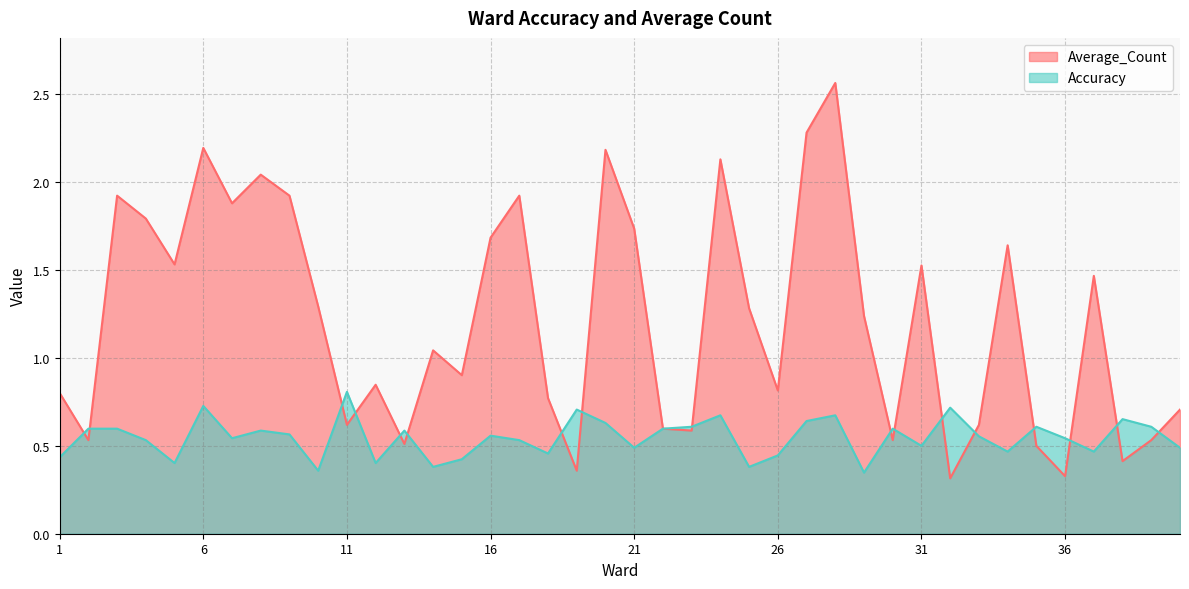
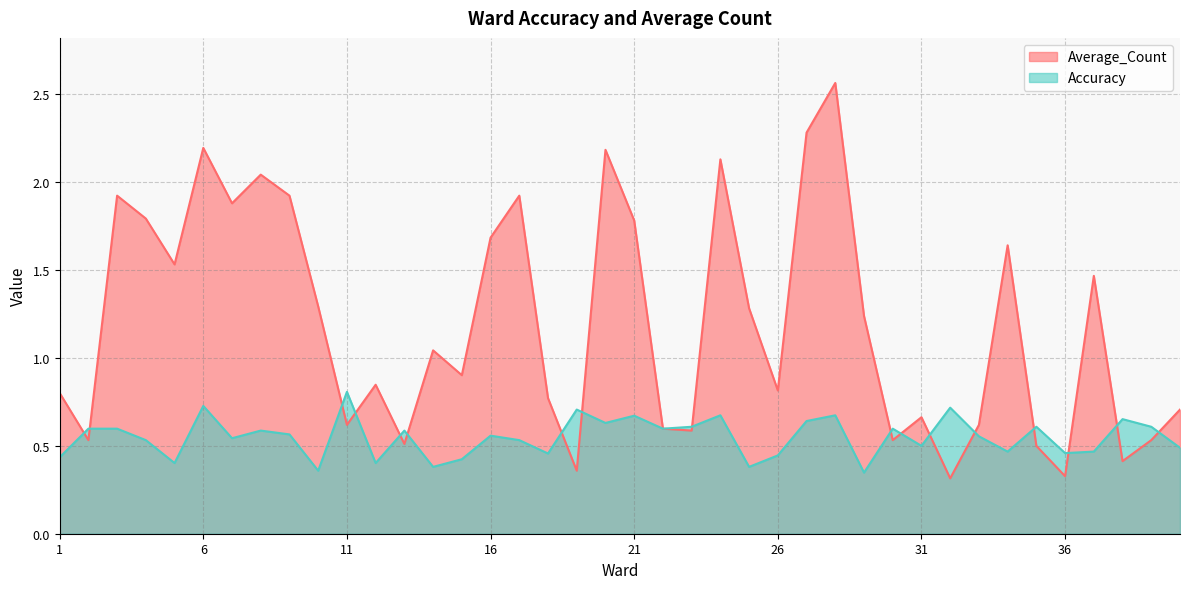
Average_Count, 21: 1.74 -> 1.78
Accuracy, 21: 0.49 -> 0.67
Average_Count, 31: 1.53 -> 0.66
Accuracy, 36: 0.54 -> 0.46
